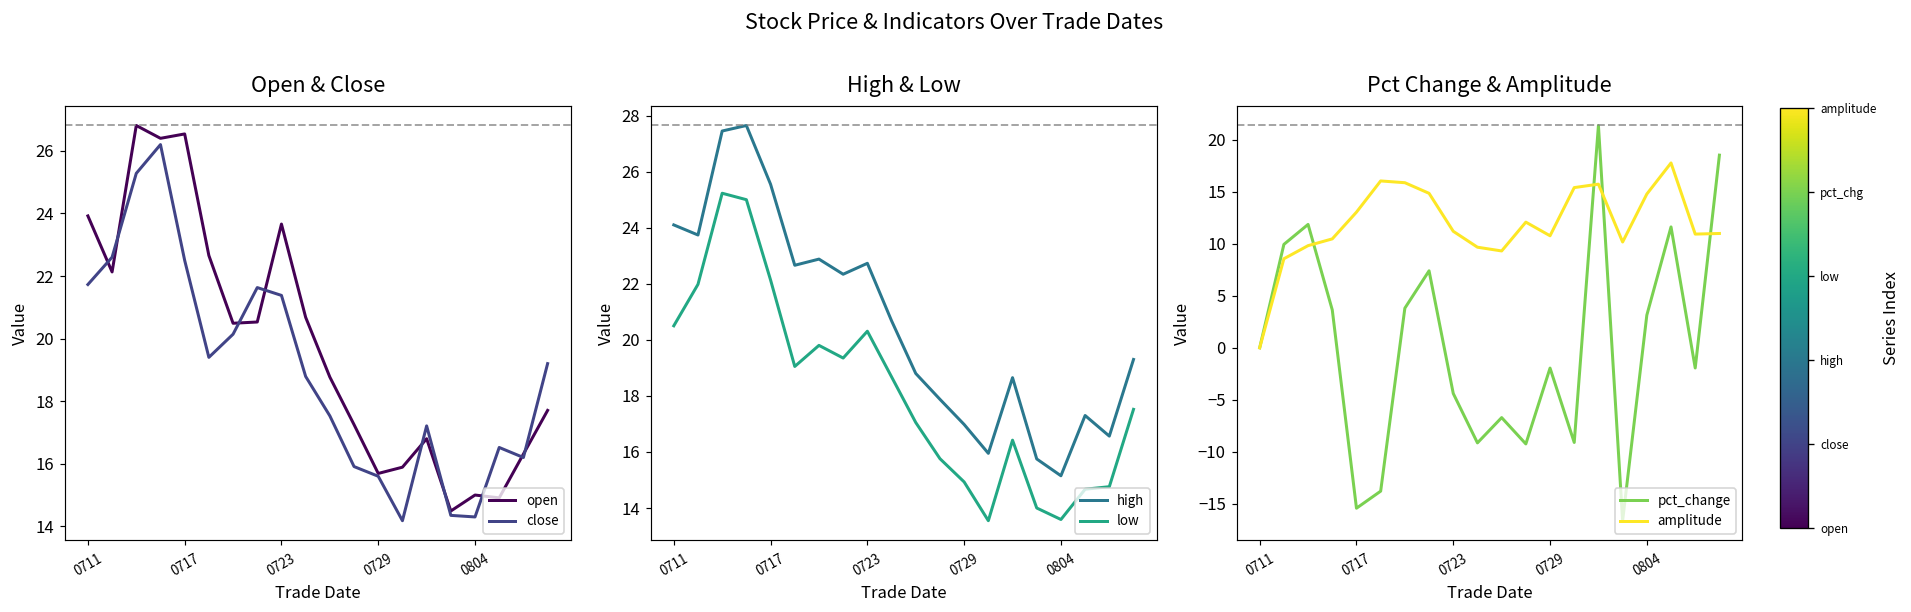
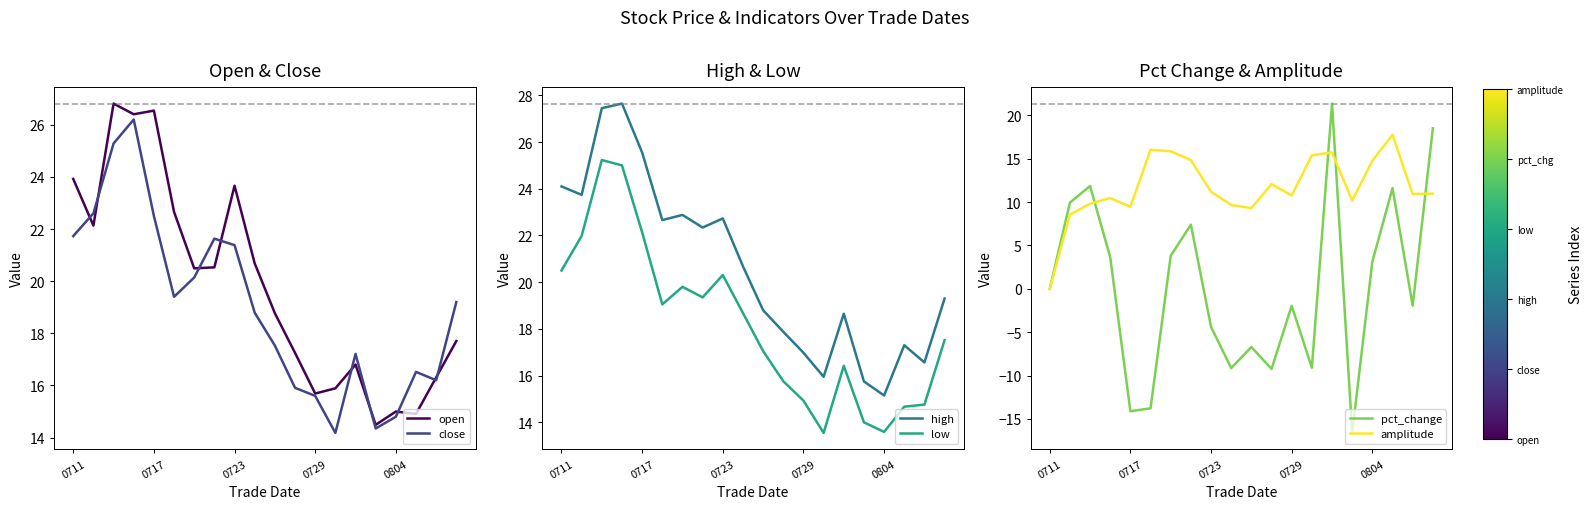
Open & Close, close, 0804: 14.3 -> 14.8
Pct Change & Amplitude, pct_change, 0717: -15 -> -14
Pct Change & Amplitude, amplitude, 0717: 13 -> 9
